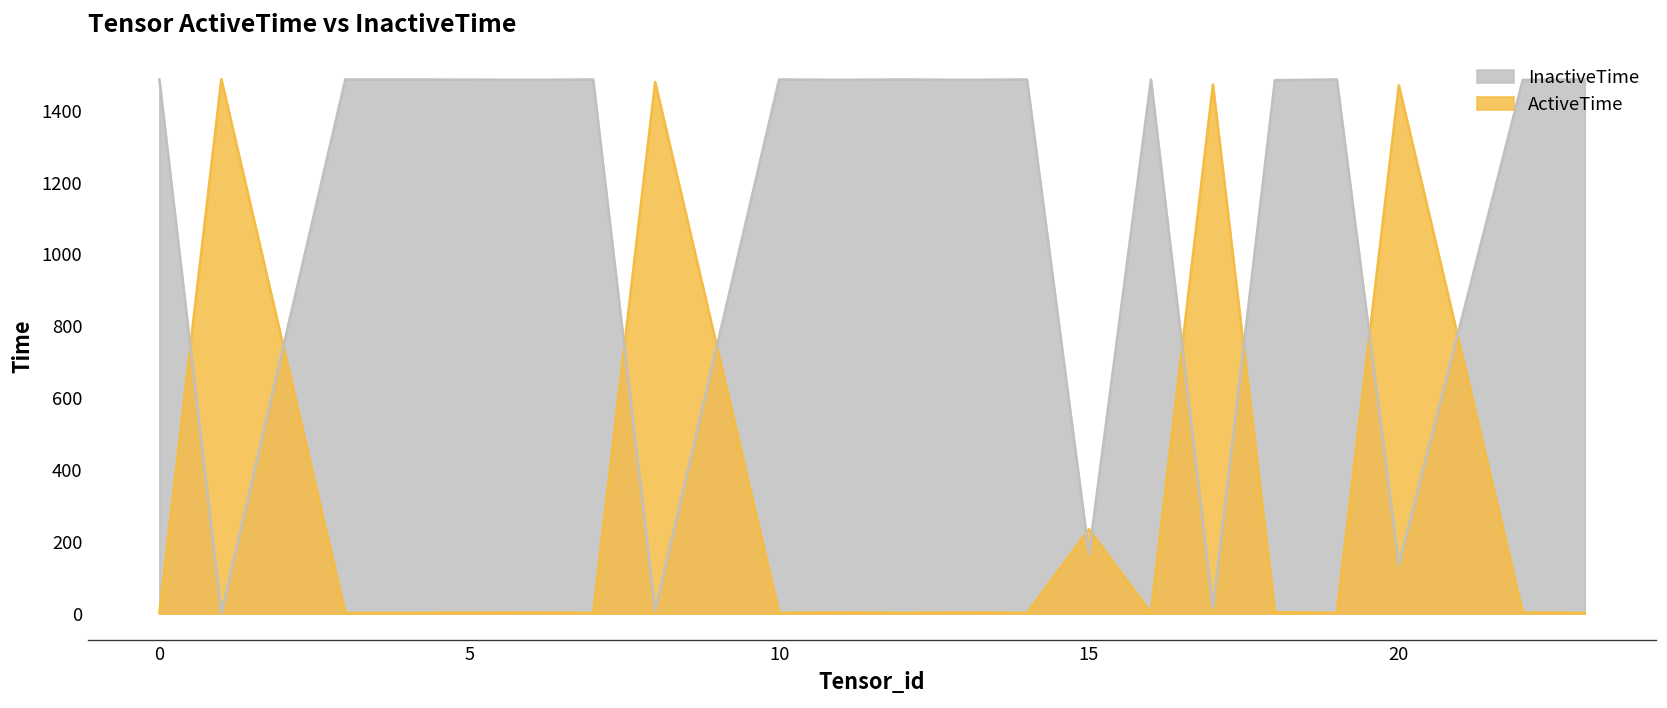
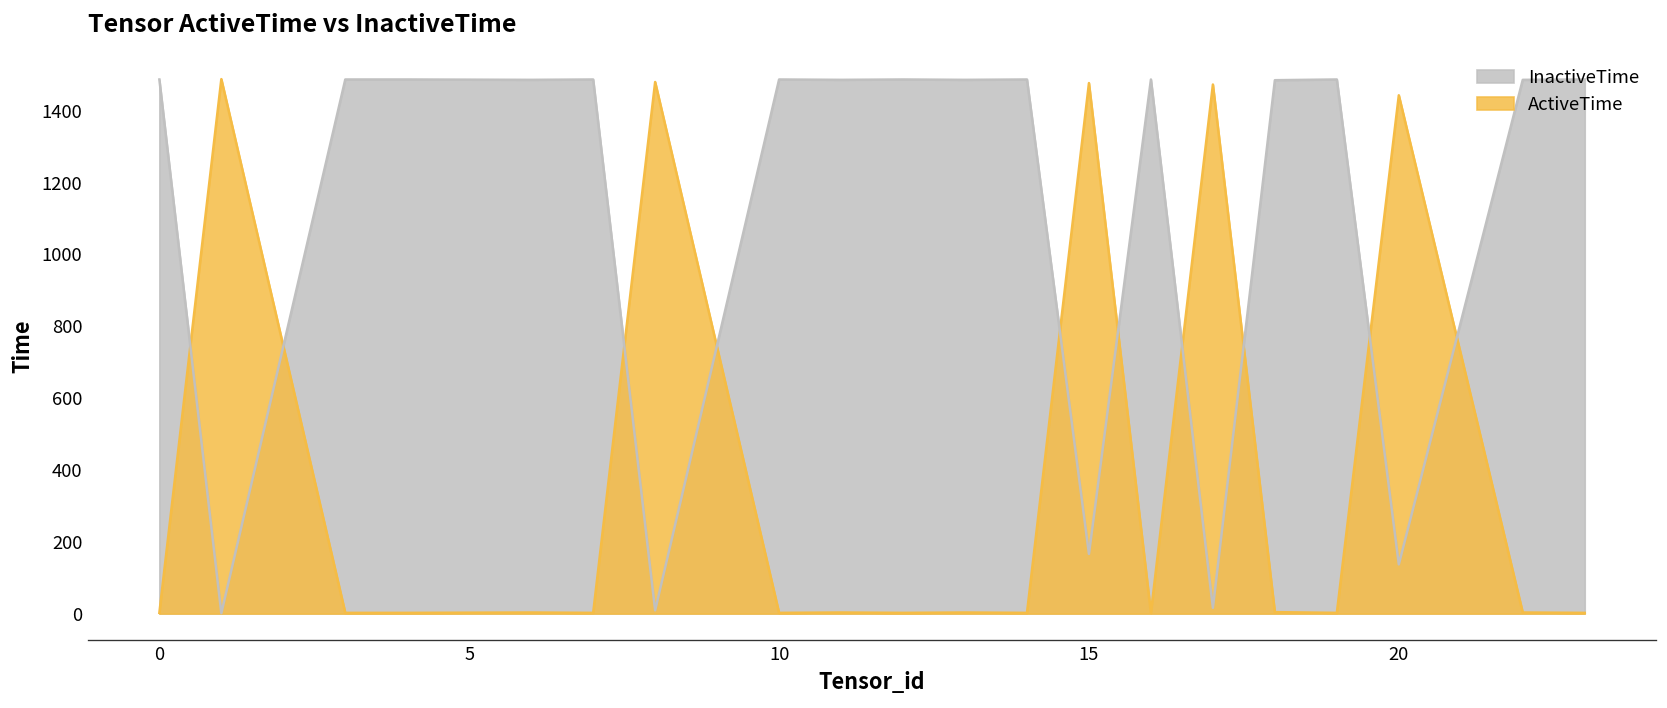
ActiveTime, 15: 240 -> 1480
ActiveTime, 20: 1470 -> 1440
